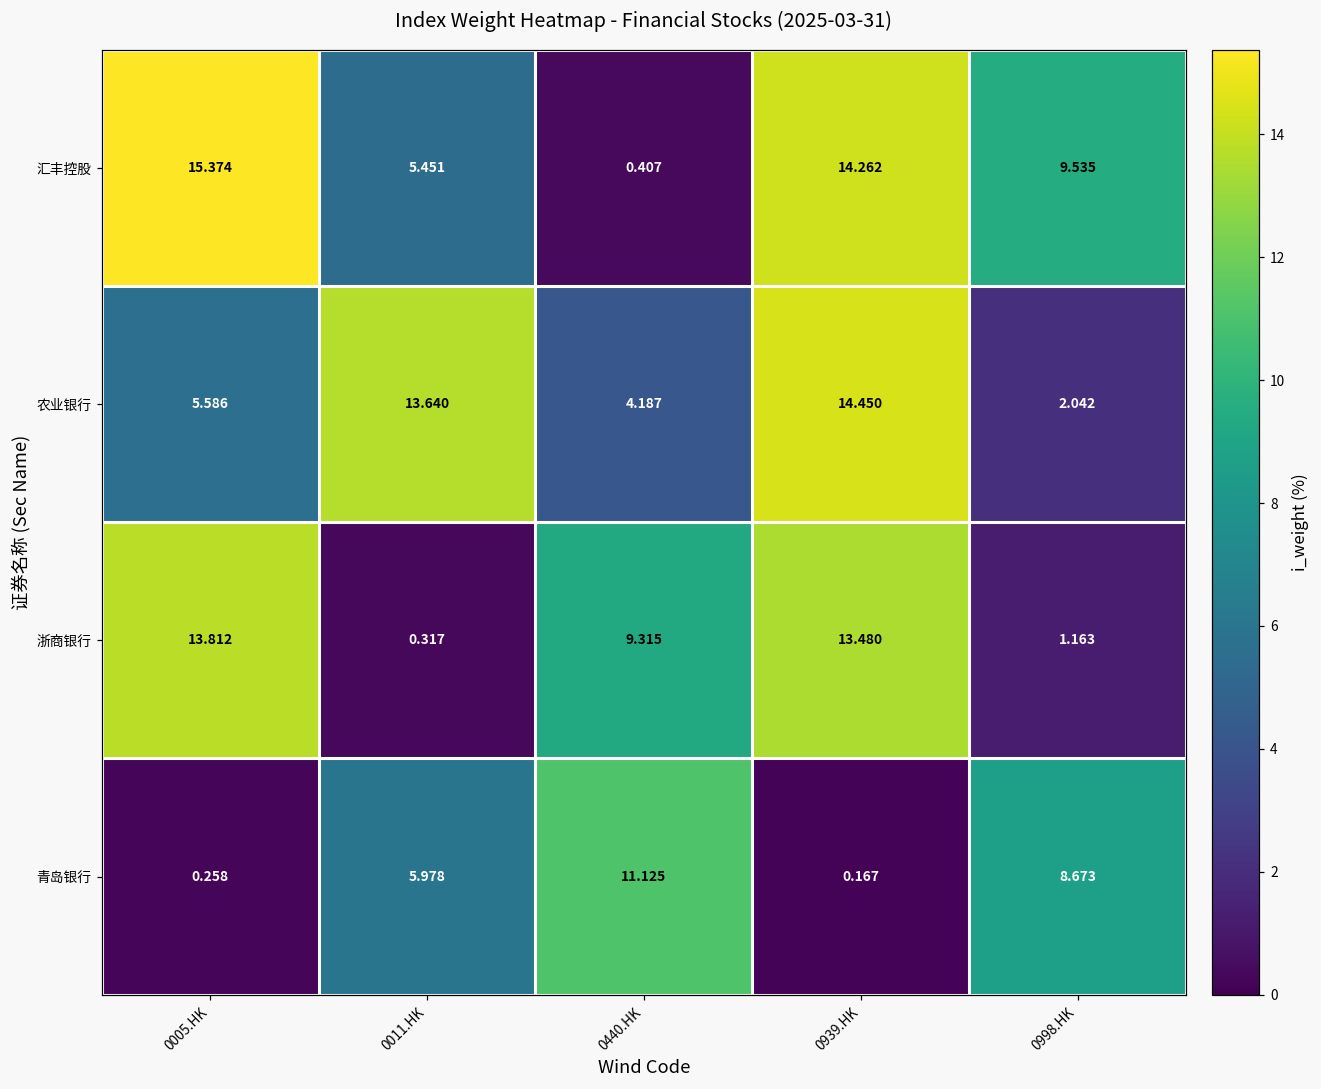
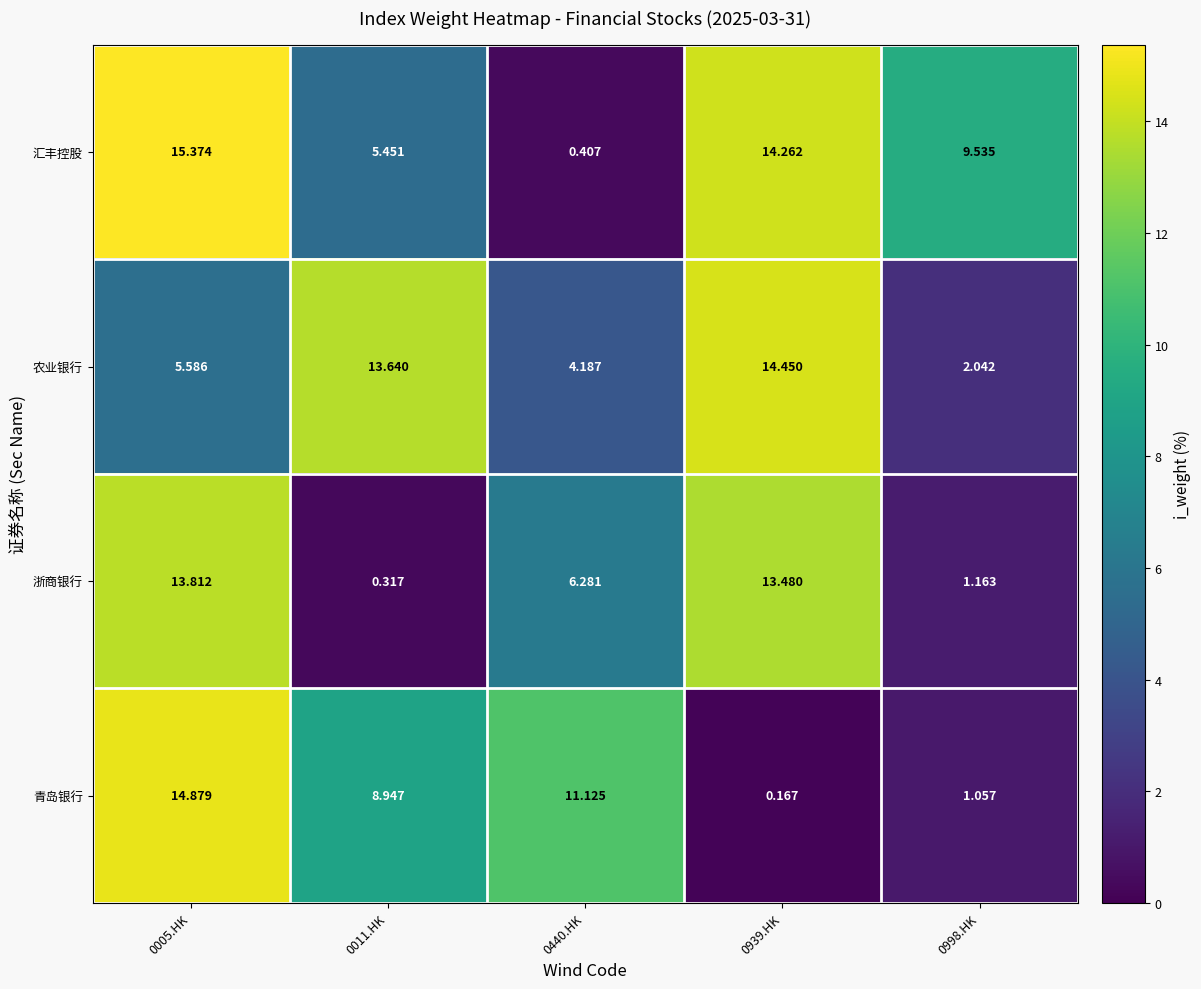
浙商银行, 0440.HK: 9.315 -> 6.281
青岛银行, 0005.HK: 0.258 -> 14.879
青岛银行, 0011.HK: 5.978 -> 8.947
青岛银行, 0998.HK: 8.673 -> 1.057
